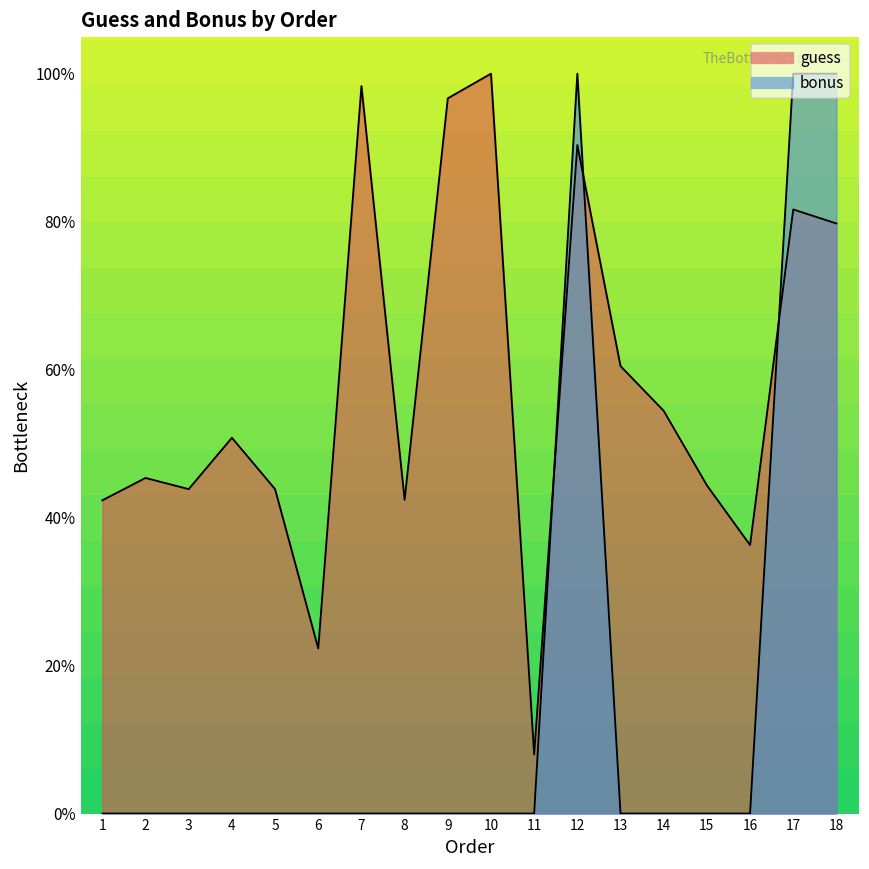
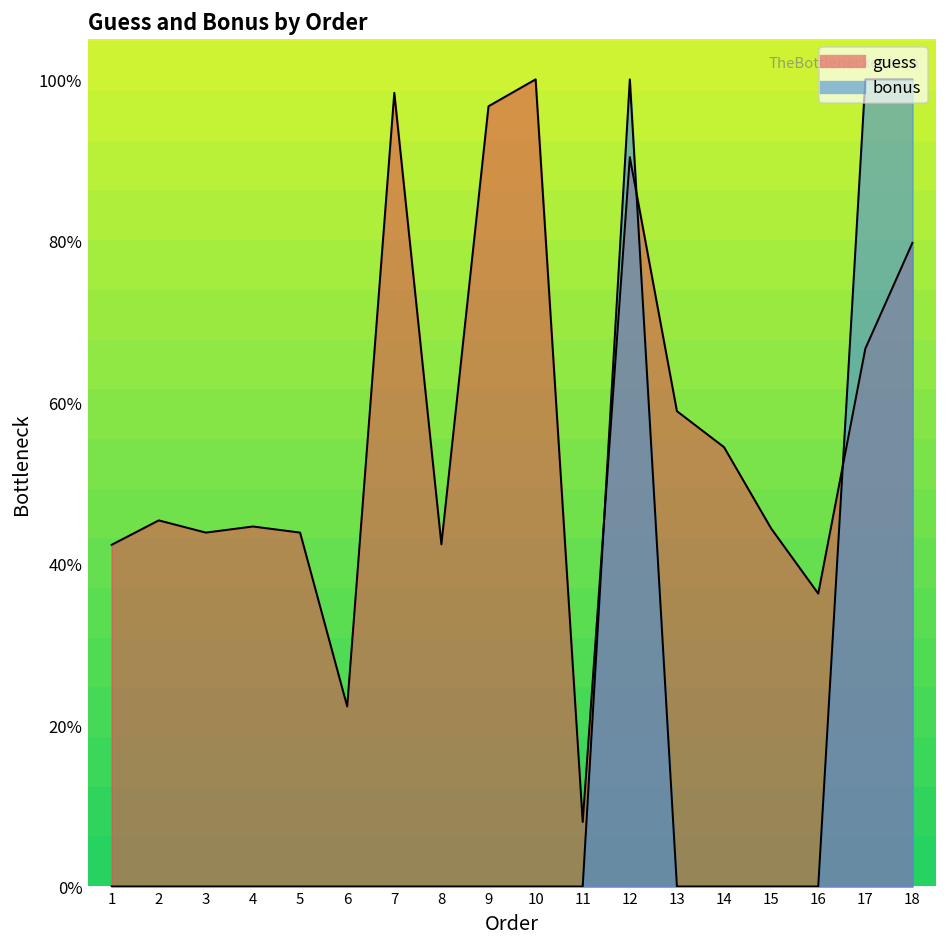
guess, 4: 51% -> 45%
guess, 13: 60% -> 59%
guess, 17: 82% -> 67%
